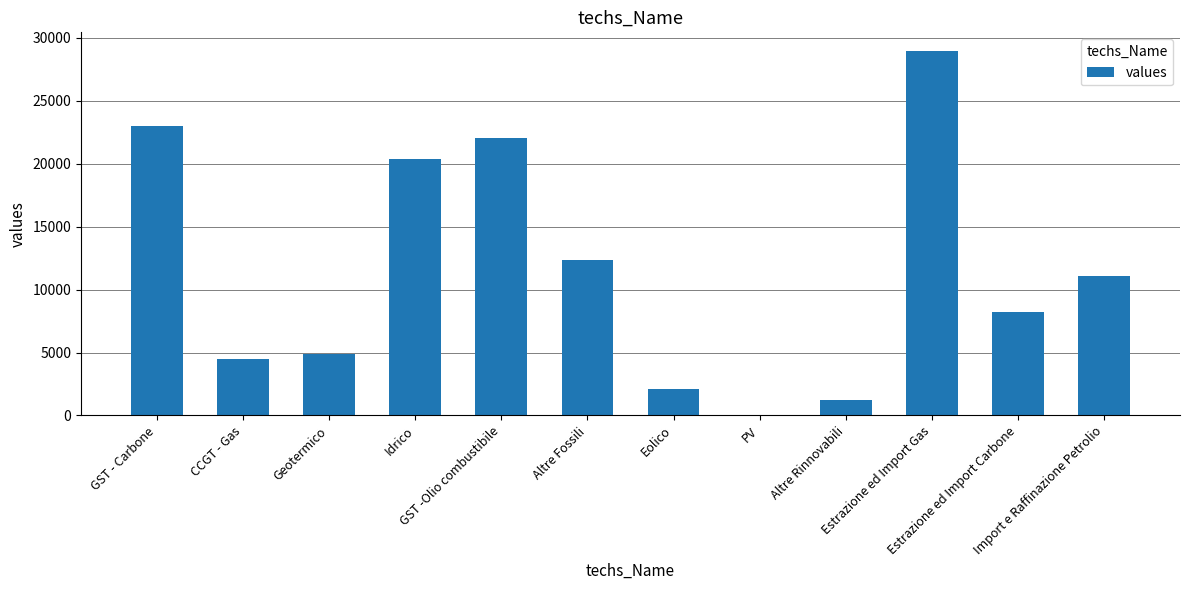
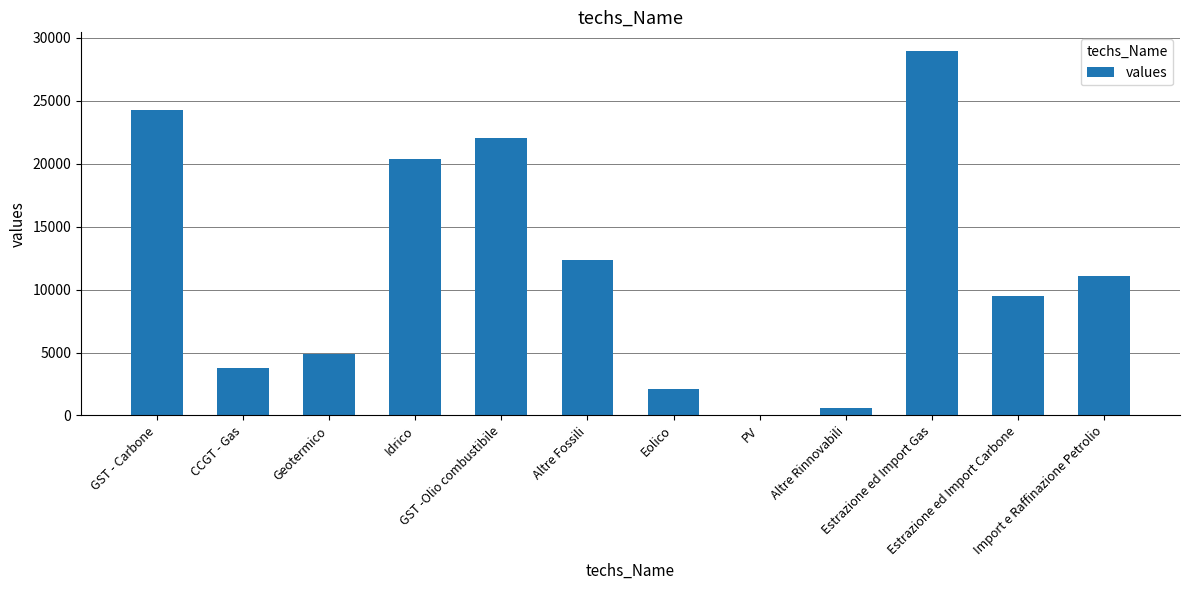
GST - Carbone: 23000 -> 24300
CCGT - Gas: 4500 -> 3800
Altre Rinnovabili: 1300 -> 600
Estrazione ed Import Carbone: 8200 -> 9500
